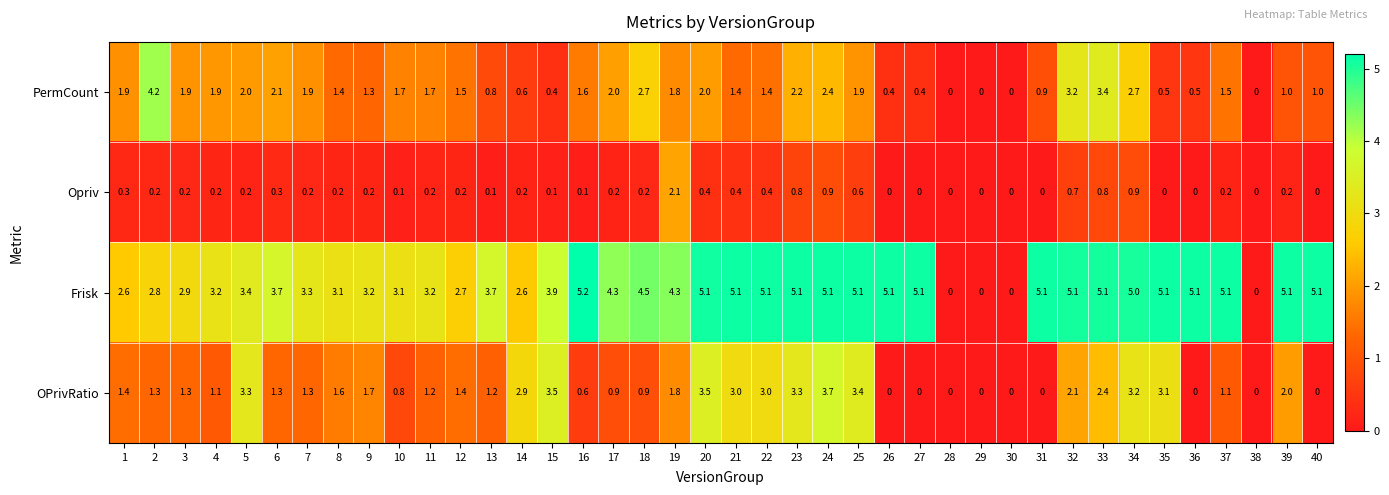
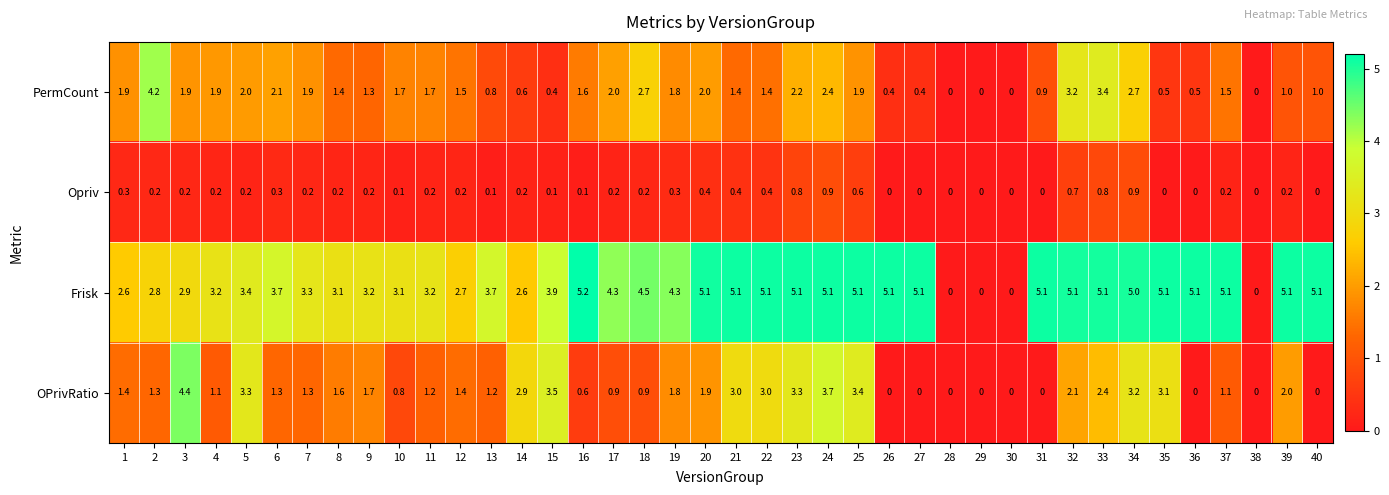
Opriv, 19: 2.1 -> 0.3
OPrivRatio, 3: 1.3 -> 4.4
OPrivRatio, 20: 3.5 -> 1.9
